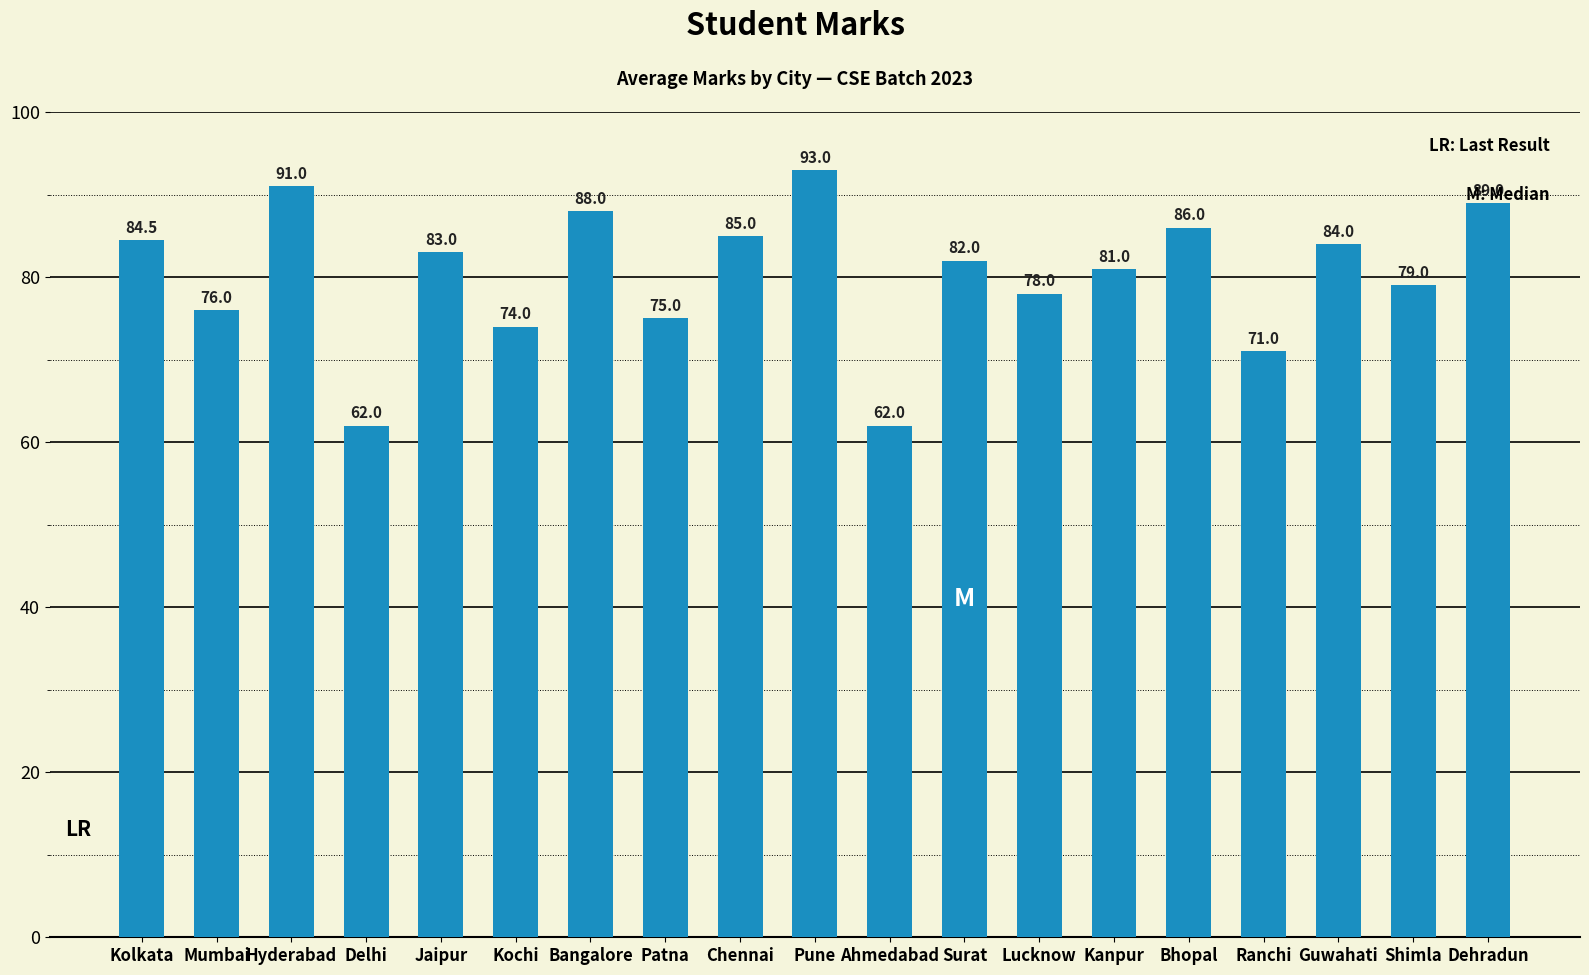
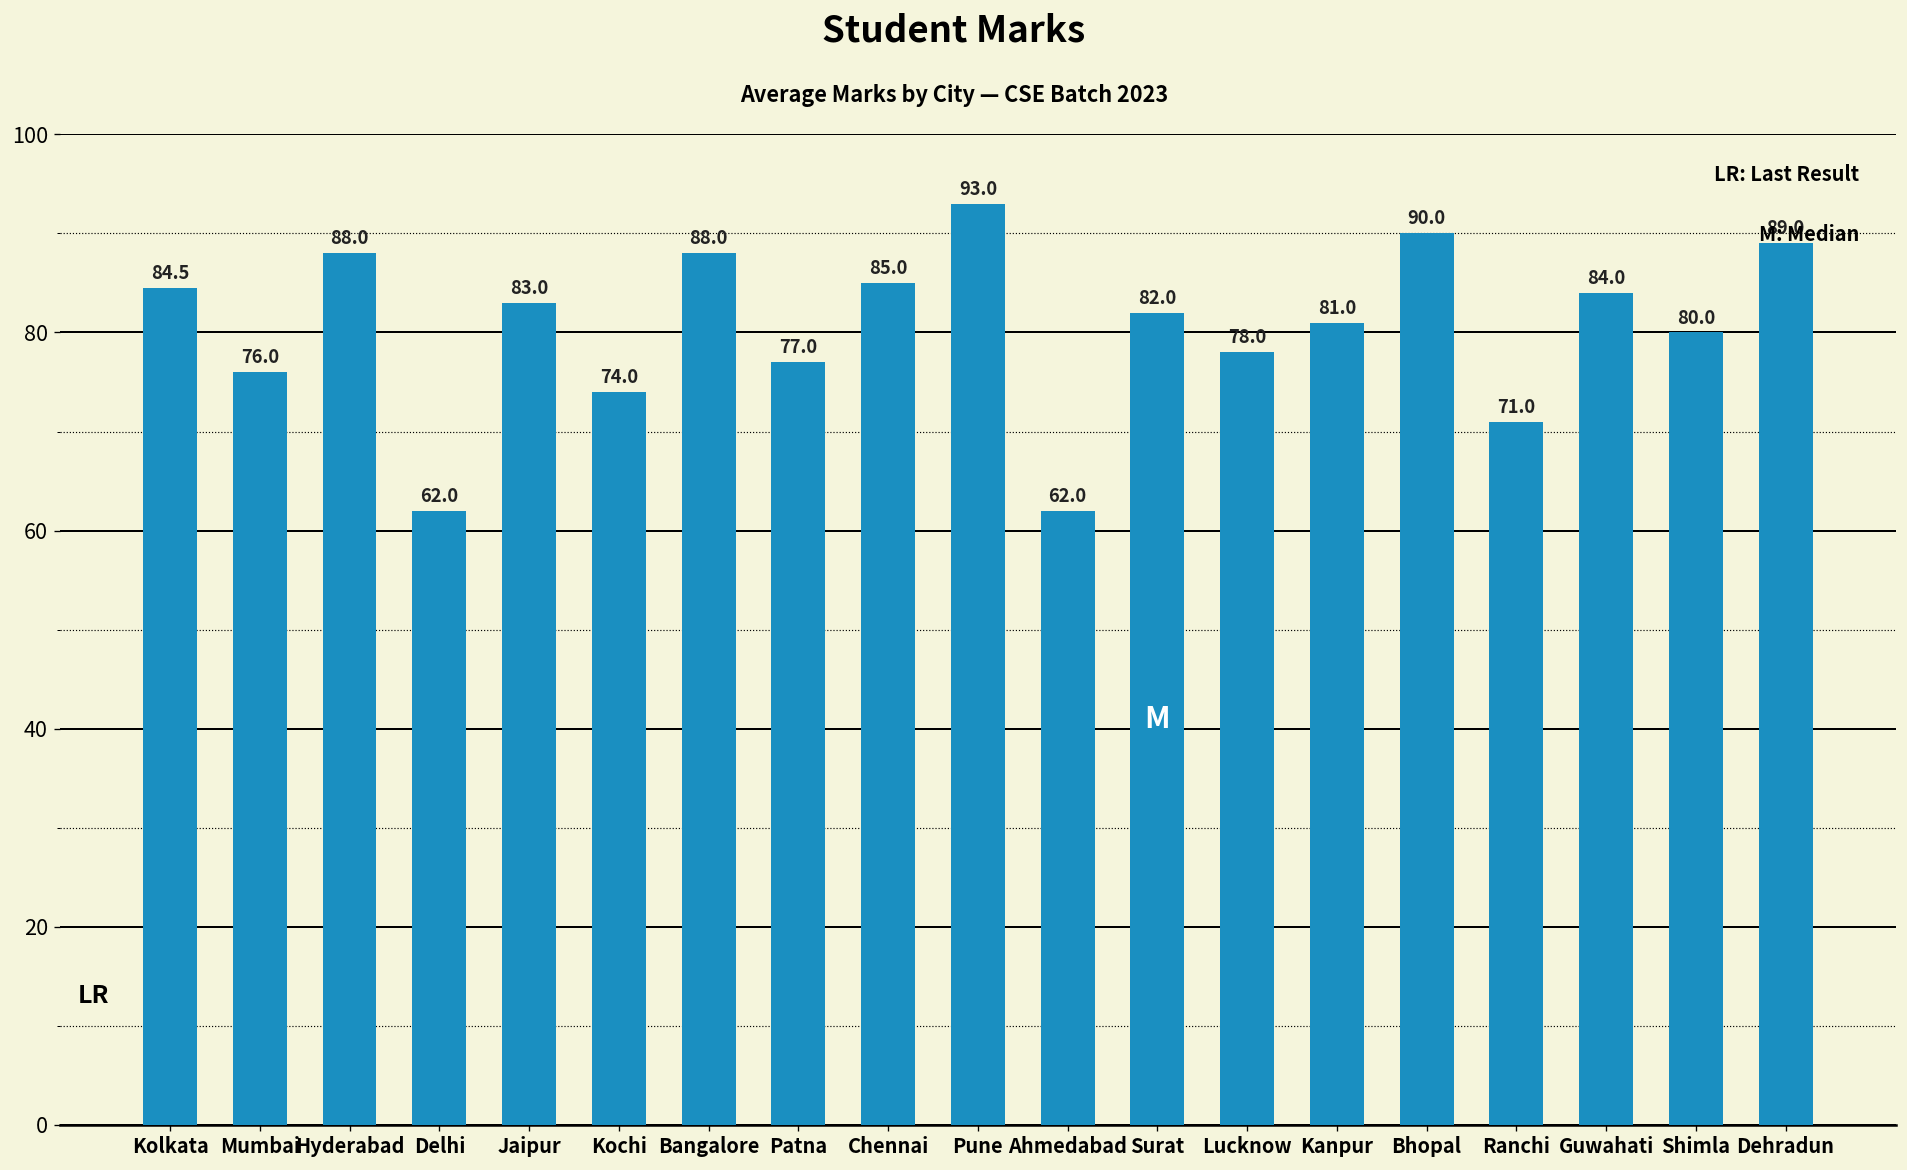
Hyderabad: 91.0 -> 88.0
Patna: 75.0 -> 77.0
Bhopal: 86.0 -> 90.0
Shimla: 79.0 -> 80.0
